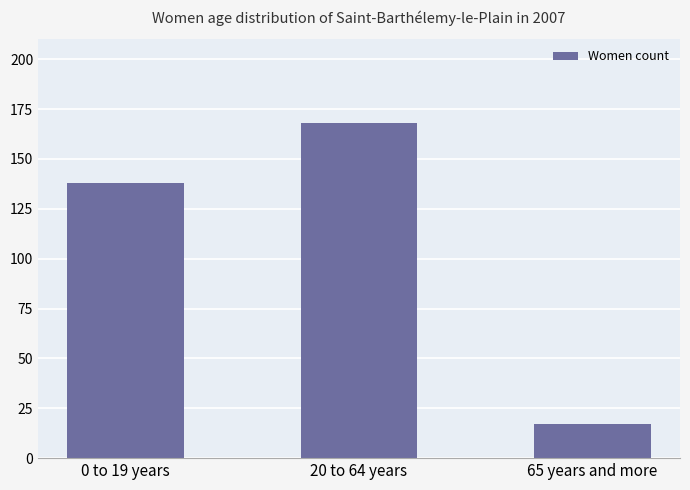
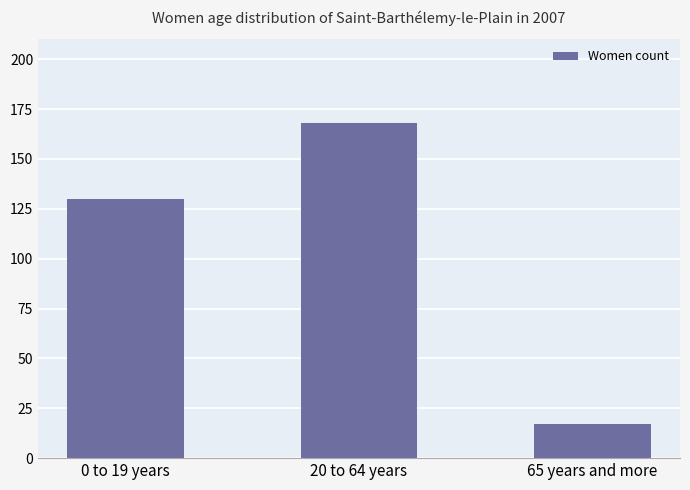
0 to 19 years: 138 -> 130
